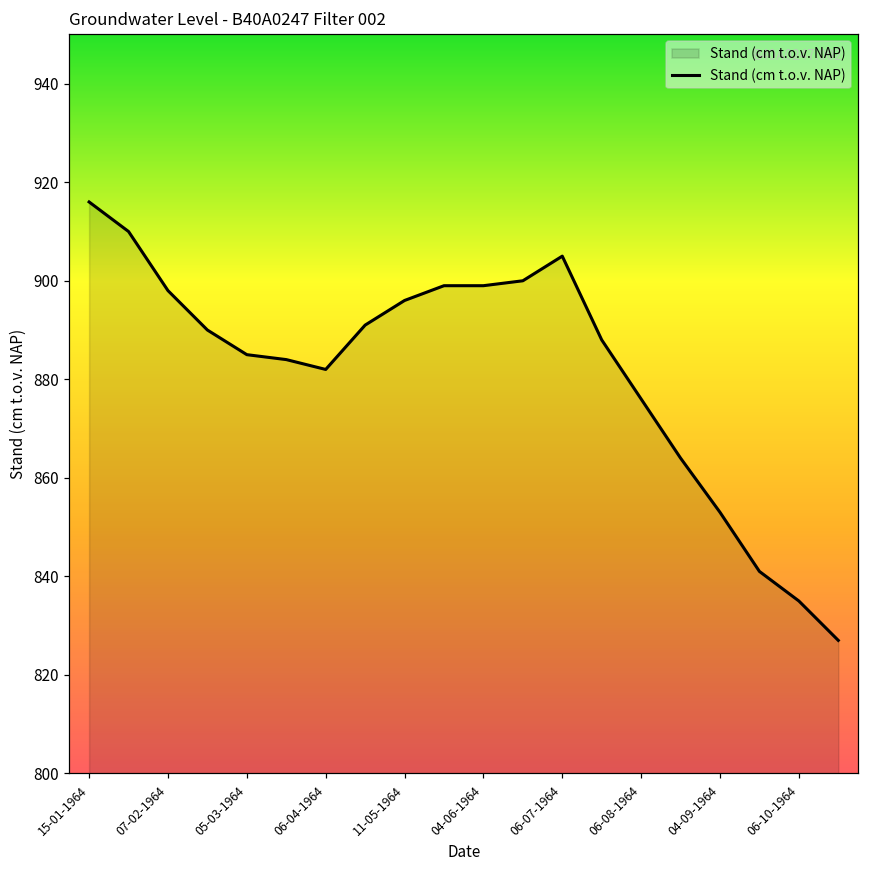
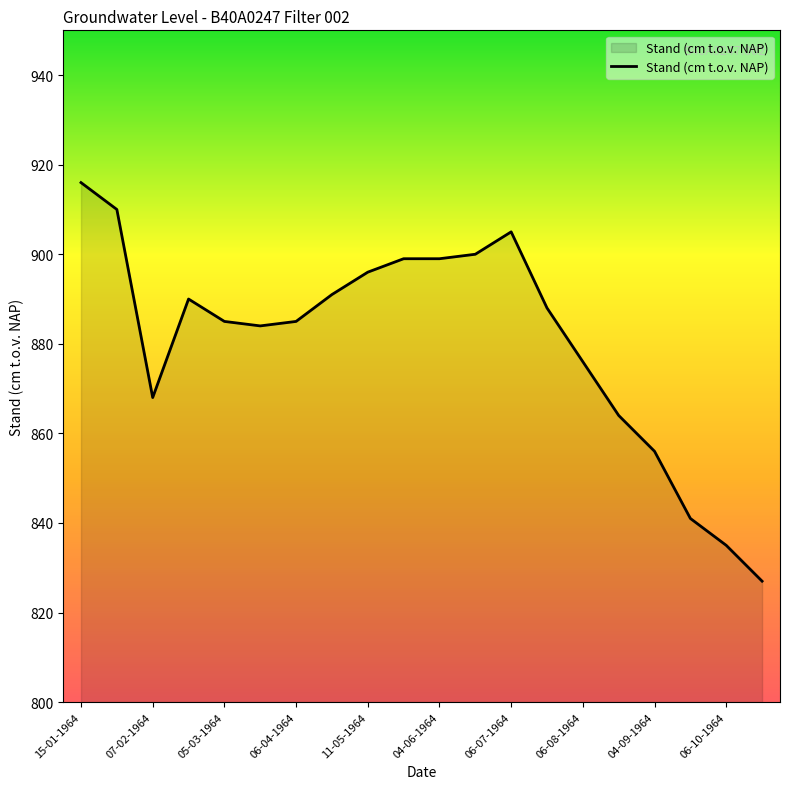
07-02-1964: 898 -> 868
06-04-1964: 882 -> 885
04-09-1964: 853 -> 856
